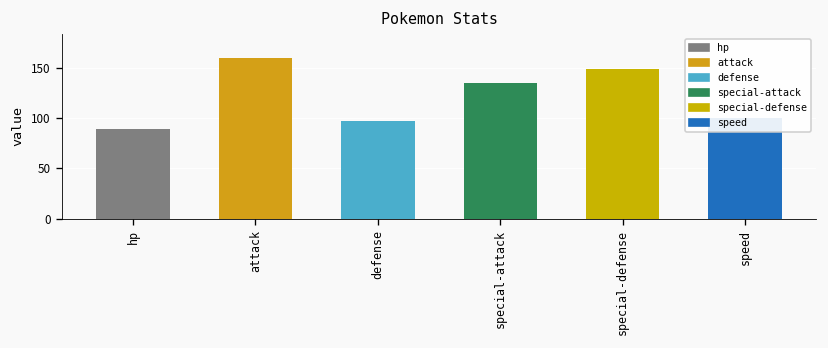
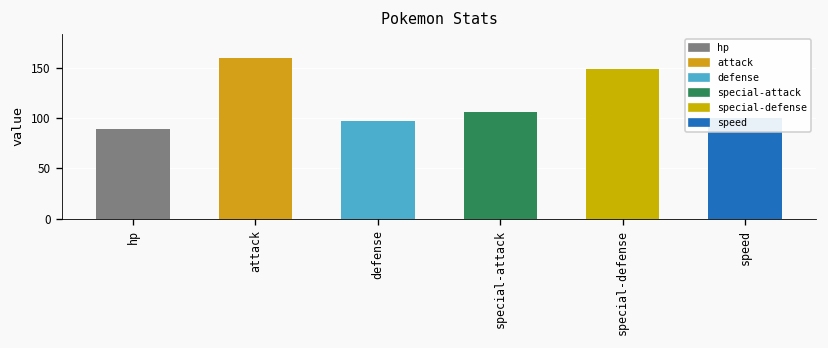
special-attack: 140 -> 110
